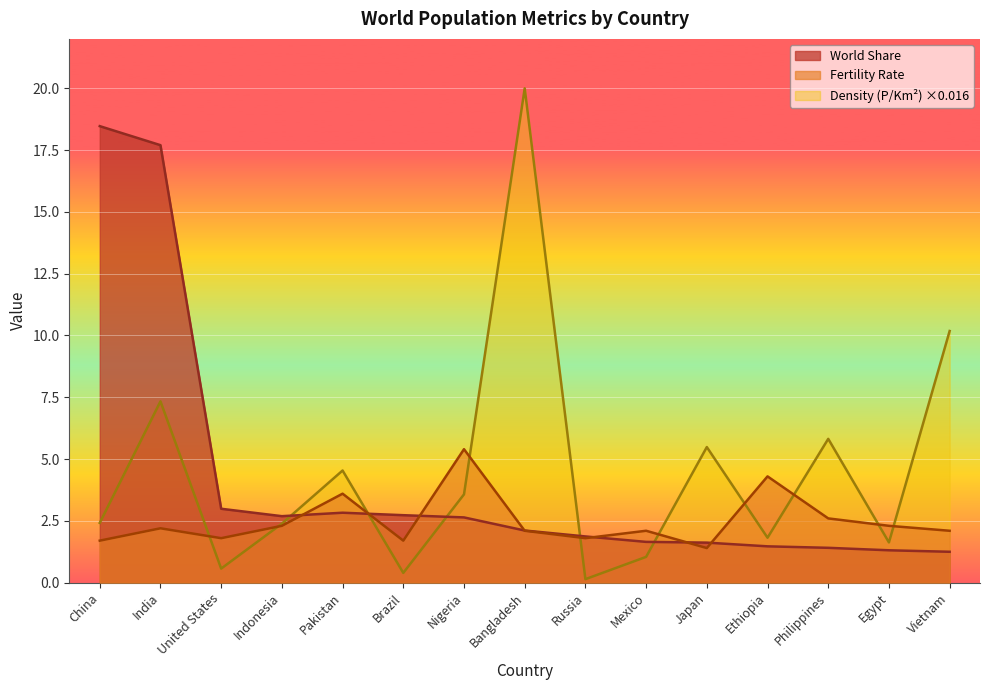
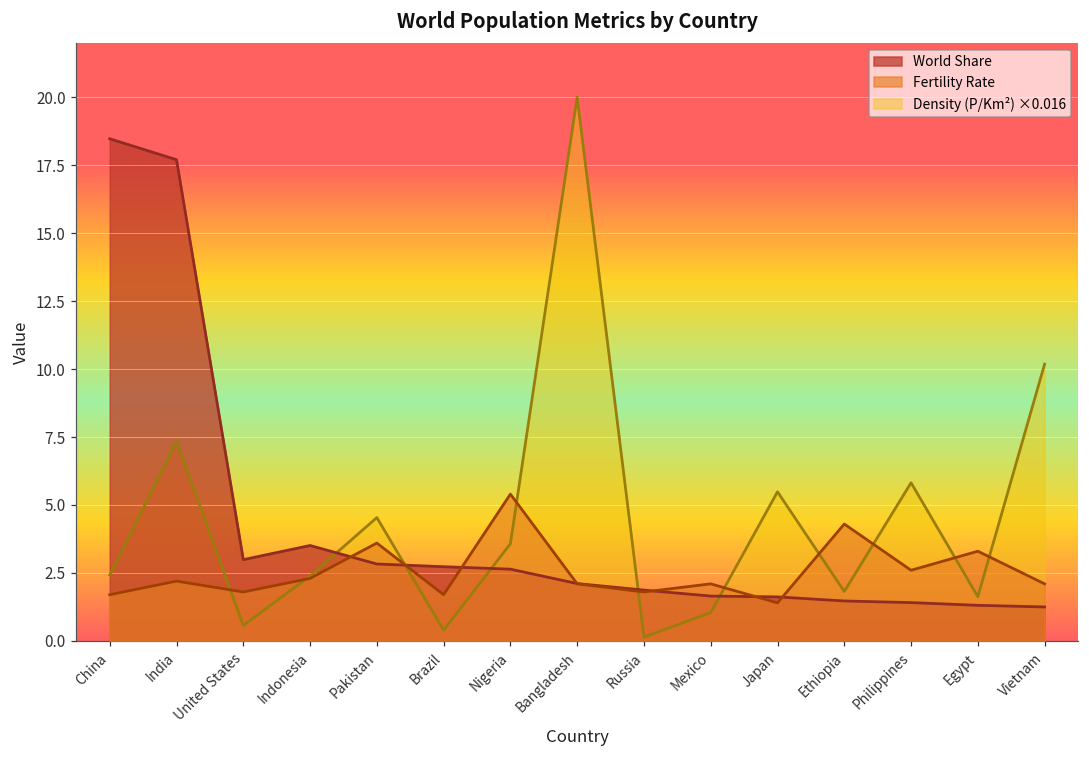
World Share, Indonesia: 2.7 -> 3.5
Fertility Rate, Egypt: 2.3 -> 3.3
